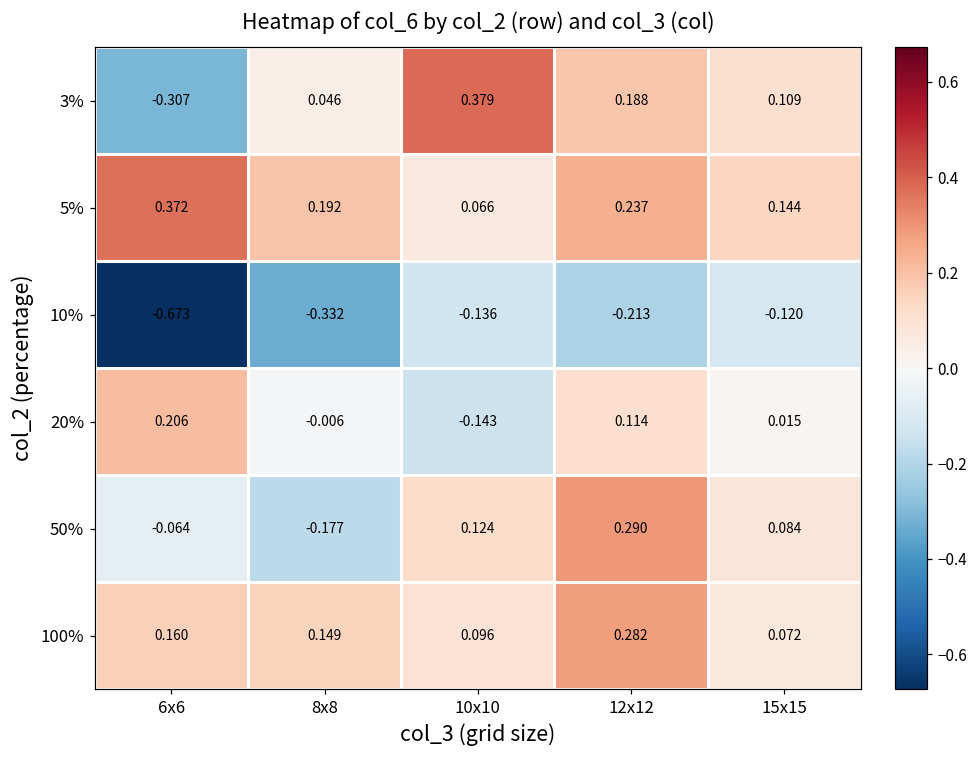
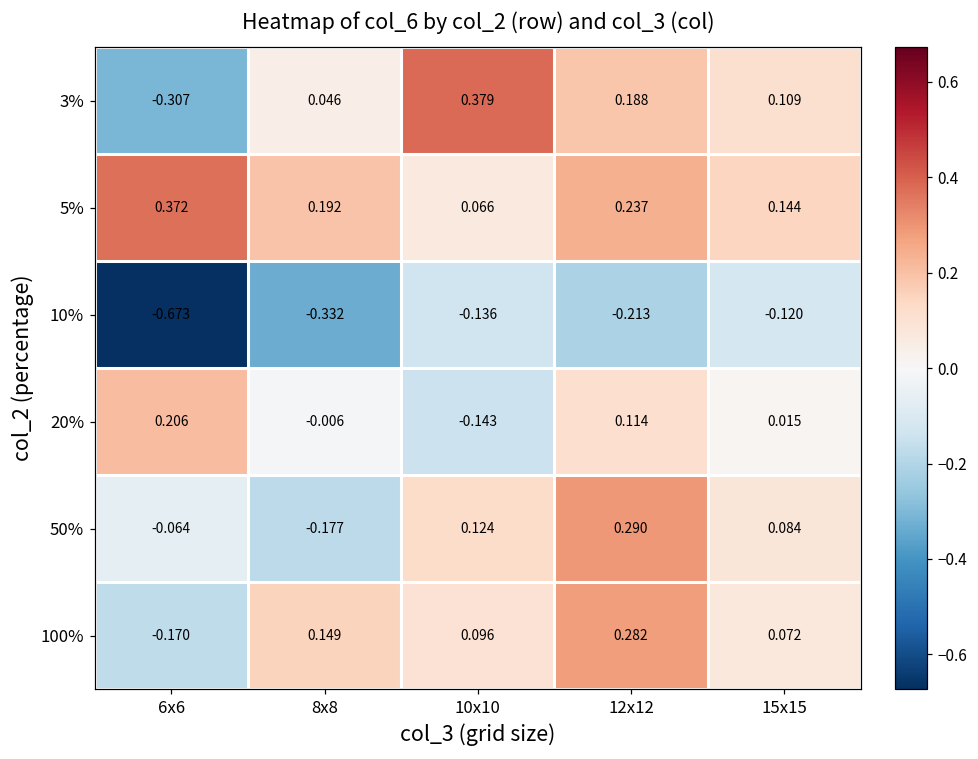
100%, 6x6: 0.160 -> -0.170
